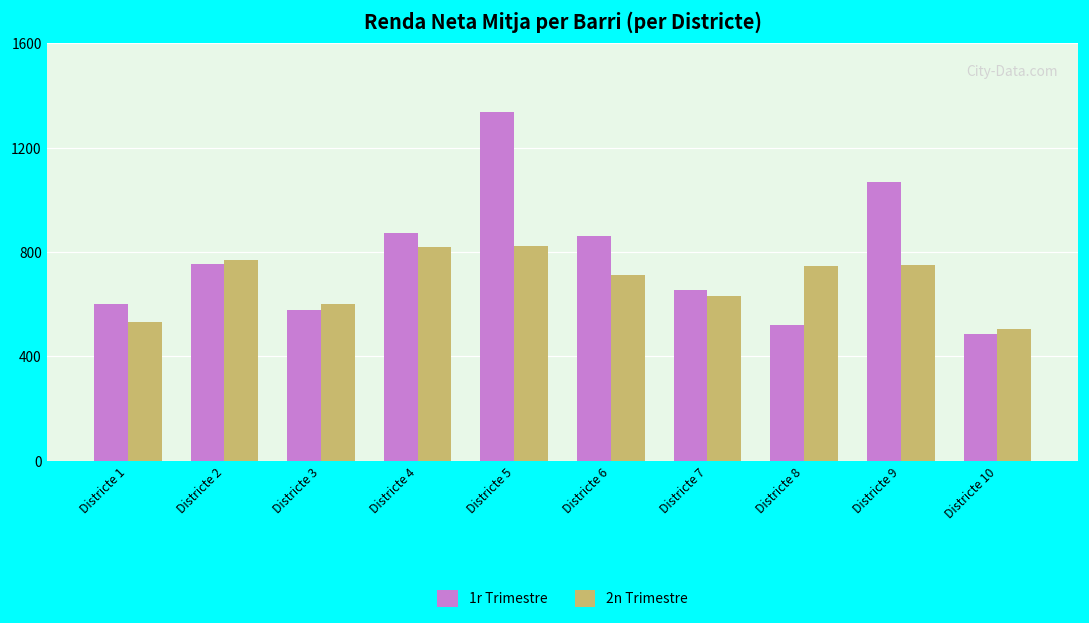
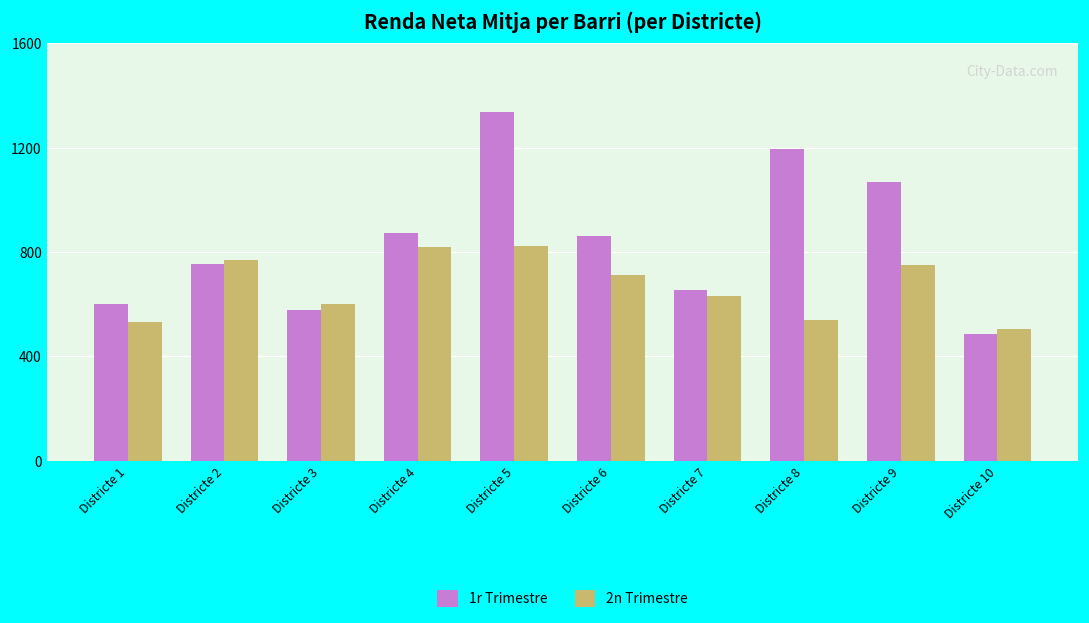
1r Trimestre, Districte 8: 520 -> 1190
2n Trimestre, Districte 8: 750 -> 540
